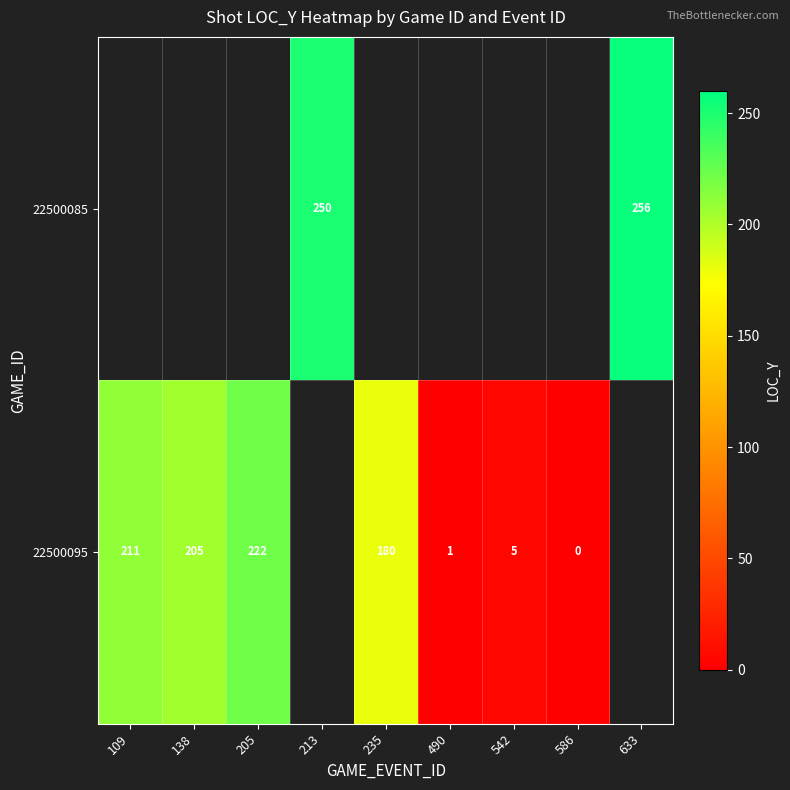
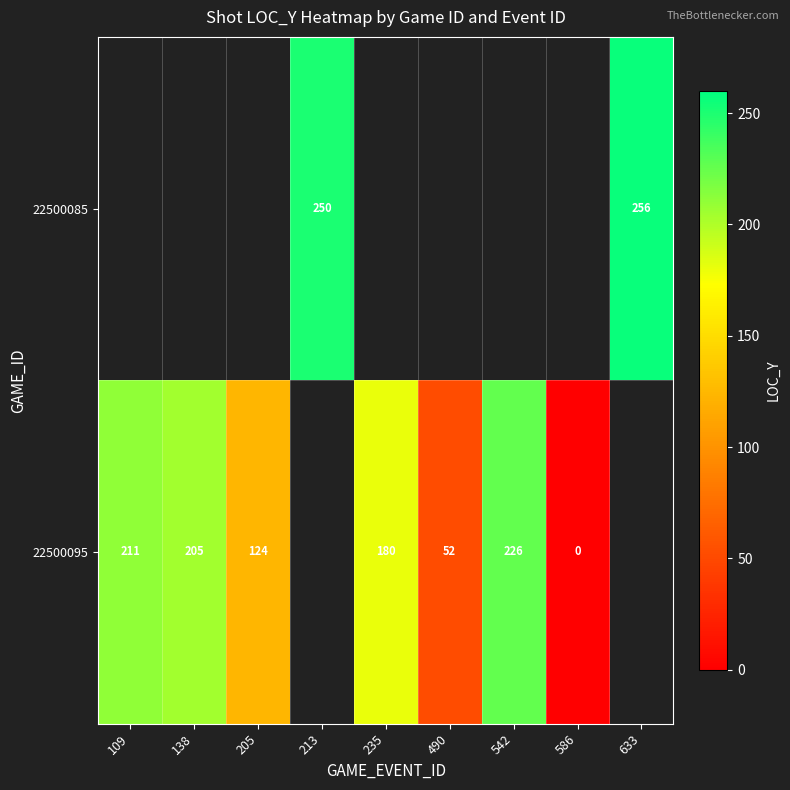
22500095, 205: 222 -> 124
22500095, 490: 1 -> 52
22500095, 542: 5 -> 226
